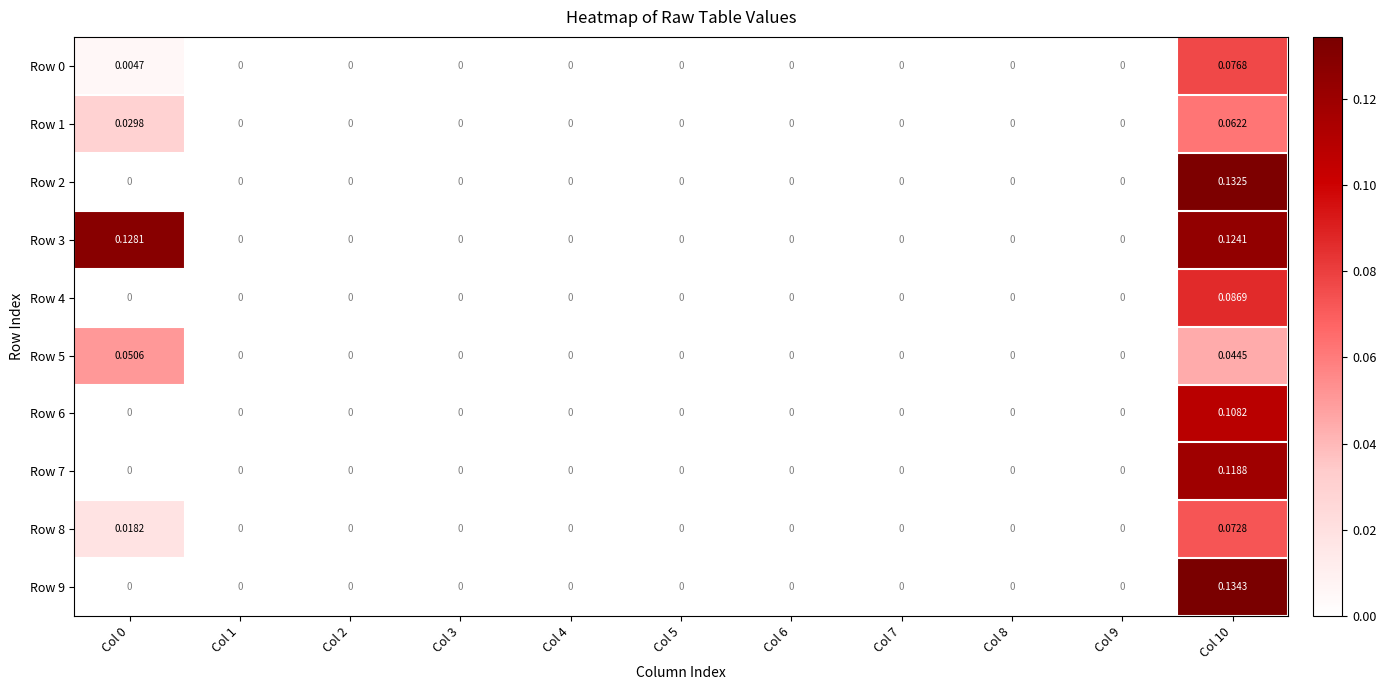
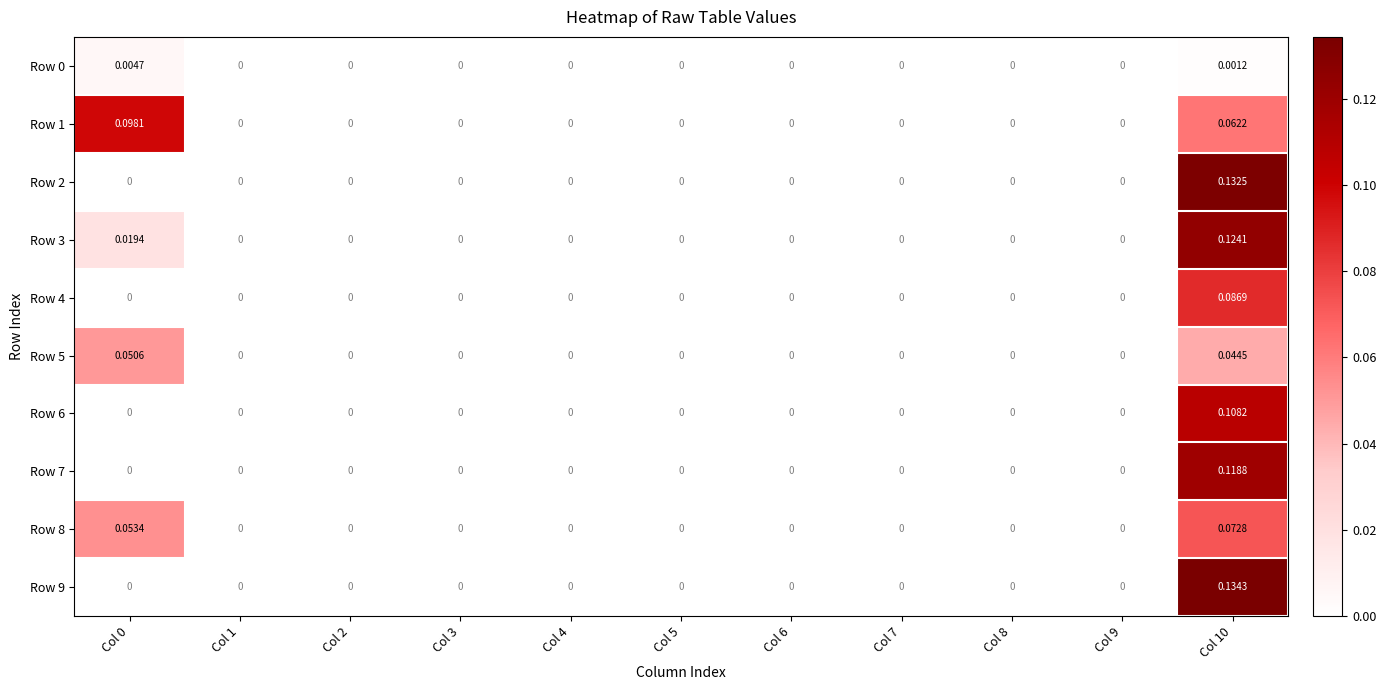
Row 0, Col 10: 0.0768 -> 0.0012
Row 1, Col 0: 0.0298 -> 0.0981
Row 3, Col 0: 0.1281 -> 0.0194
Row 8, Col 0: 0.0182 -> 0.0534
